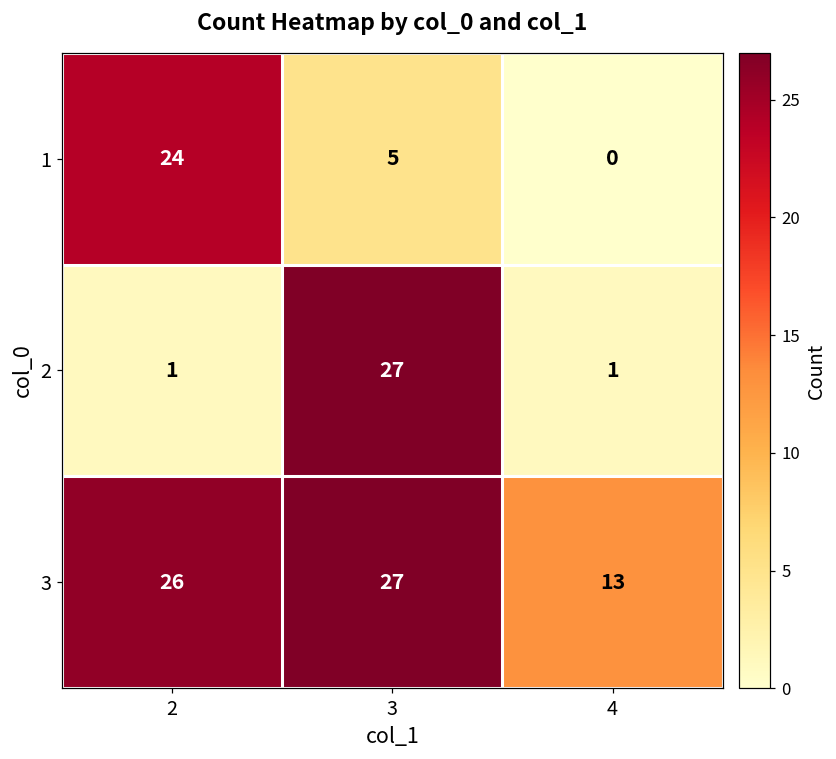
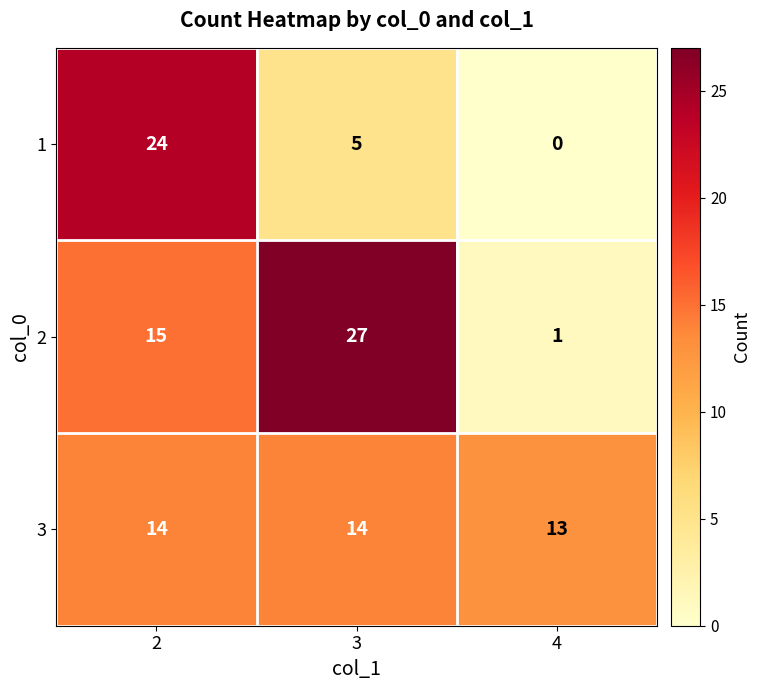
2, 2: 1 -> 15
3, 2: 26 -> 14
3, 3: 27 -> 14
